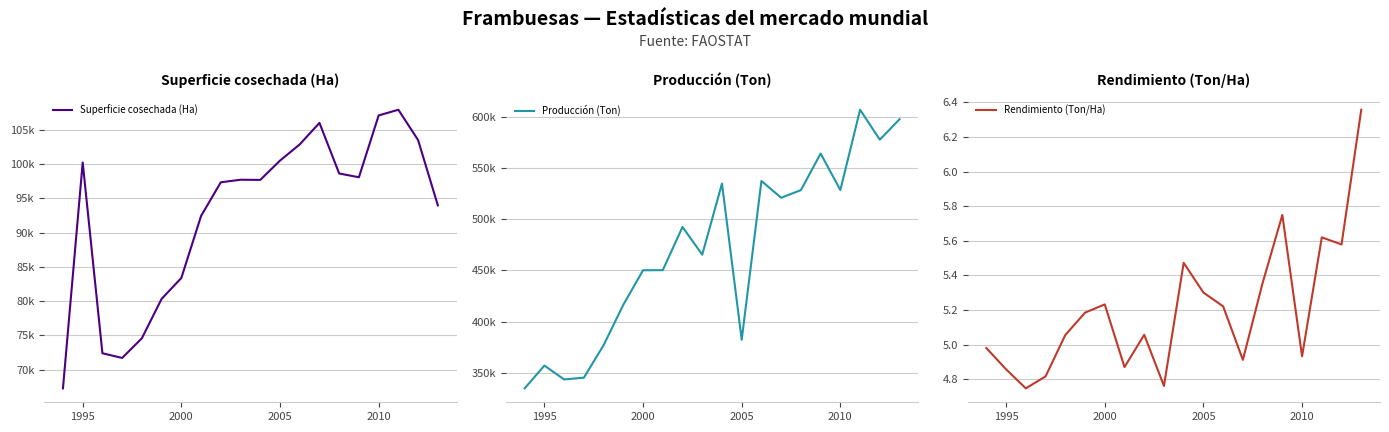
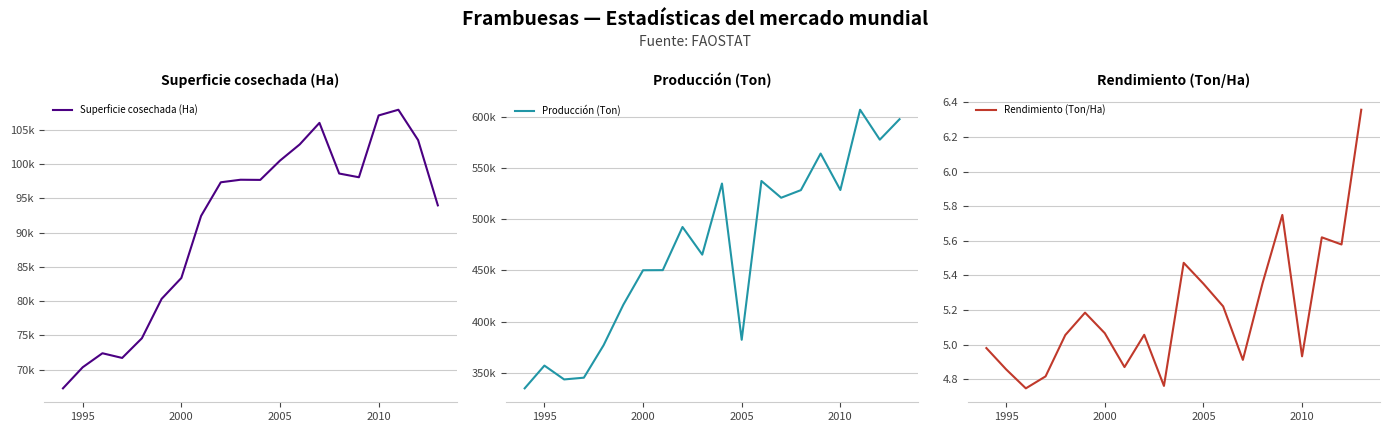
Superficie cosechada (Ha), 1995: 100000 -> 70000
Rendimiento (Ton/Ha), 2000: 5.23 -> 5.07
Rendimiento (Ton/Ha), 2005: 5.30 -> 5.35
